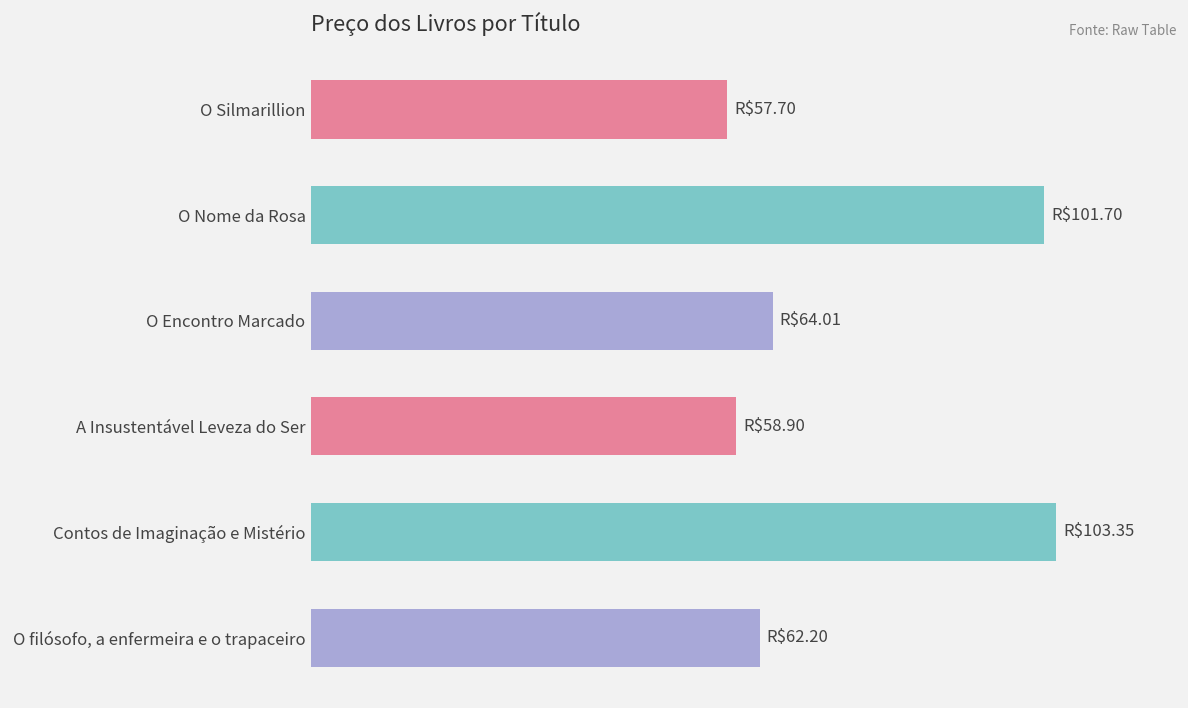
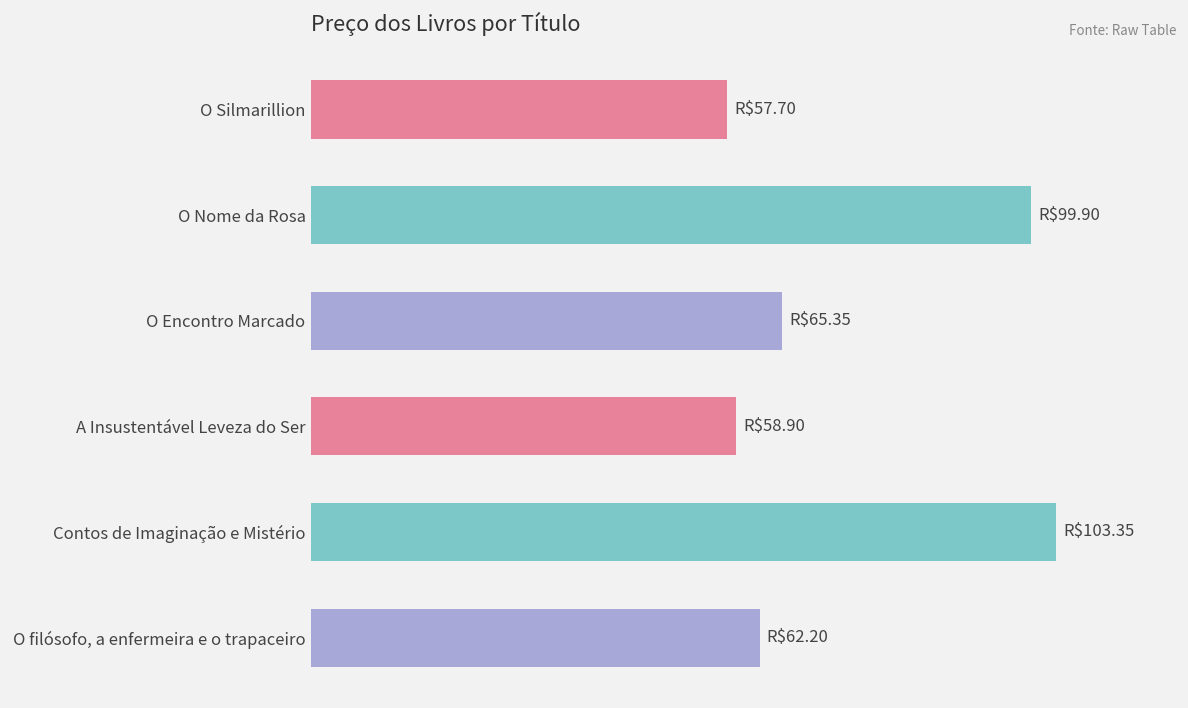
O Nome da Rosa: $101.70 -> $99.90
O Encontro Marcado: $64.01 -> $65.35
